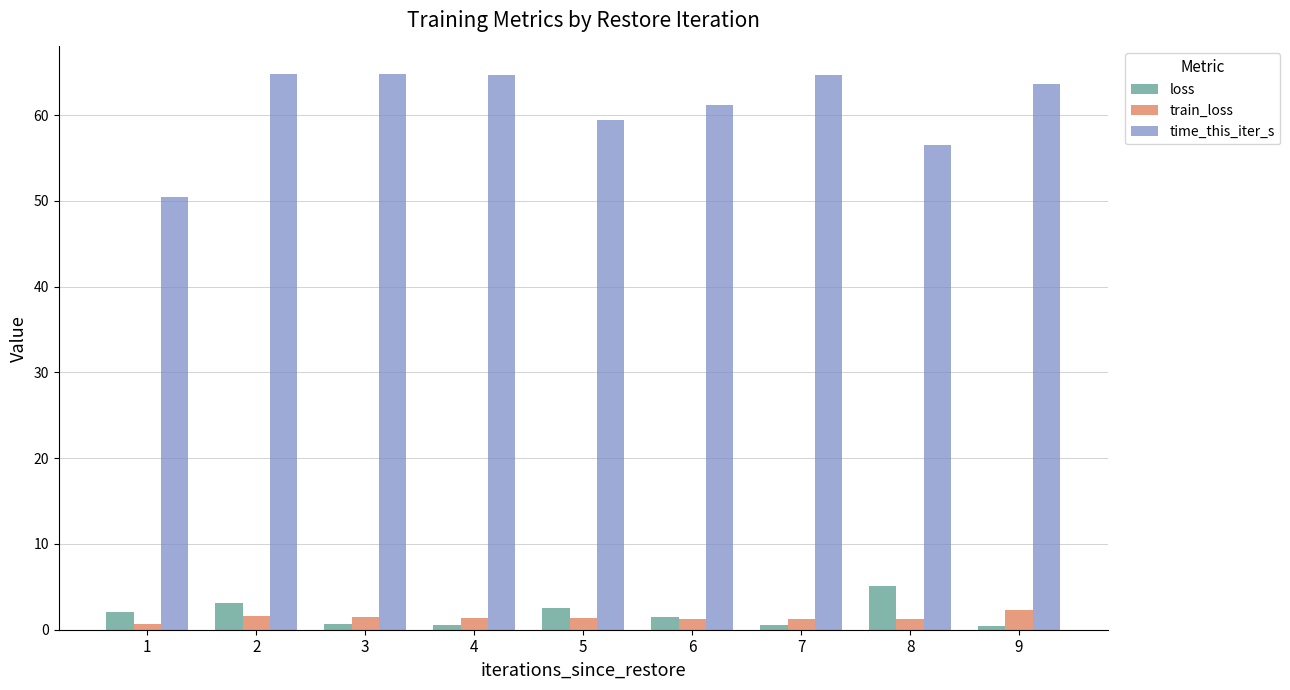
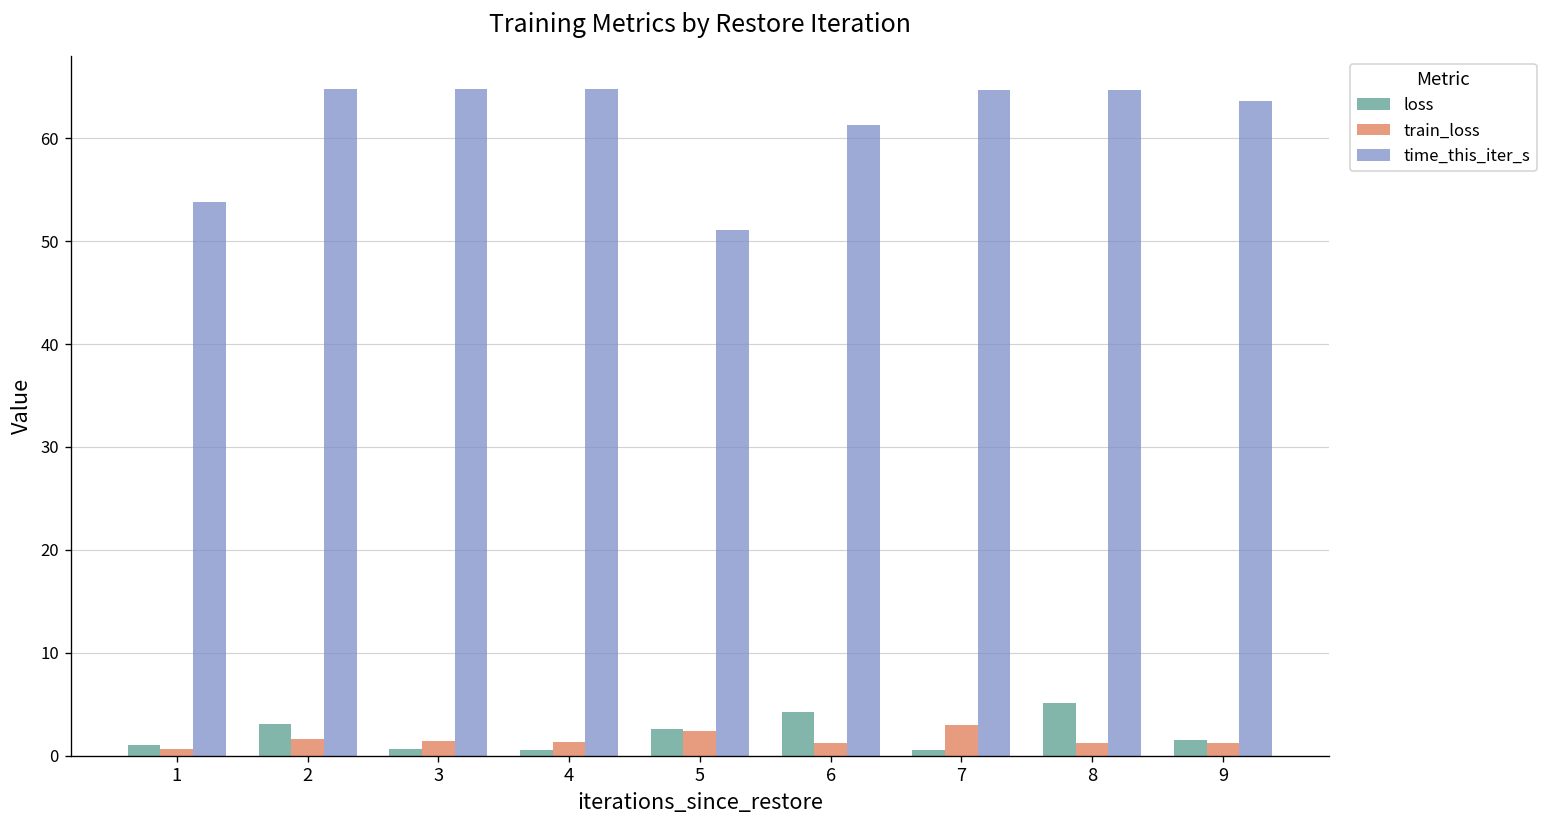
loss, 1: 2 -> 1
time_this_iter_s, 1: 50 -> 54
train_loss, 5: 1 -> 2
time_this_iter_s, 5: 59 -> 51
loss, 6: 2 -> 4
train_loss, 7: 1 -> 3
time_this_iter_s, 8: 57 -> 65
loss, 9: 0 -> 1
train_loss, 9: 2 -> 1
